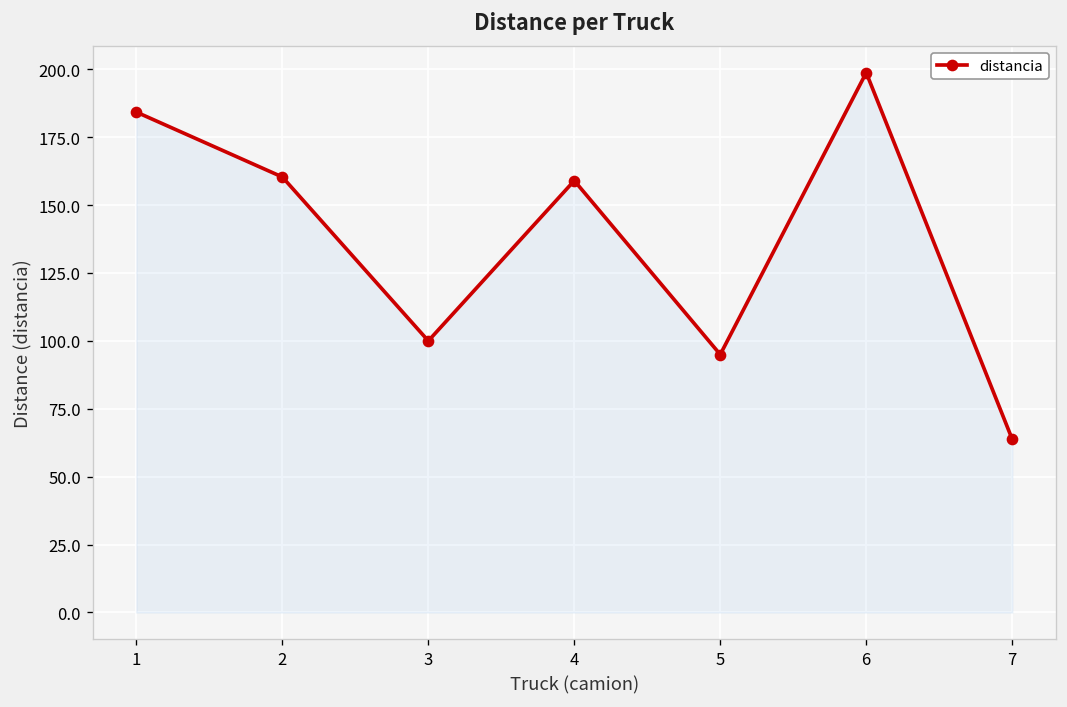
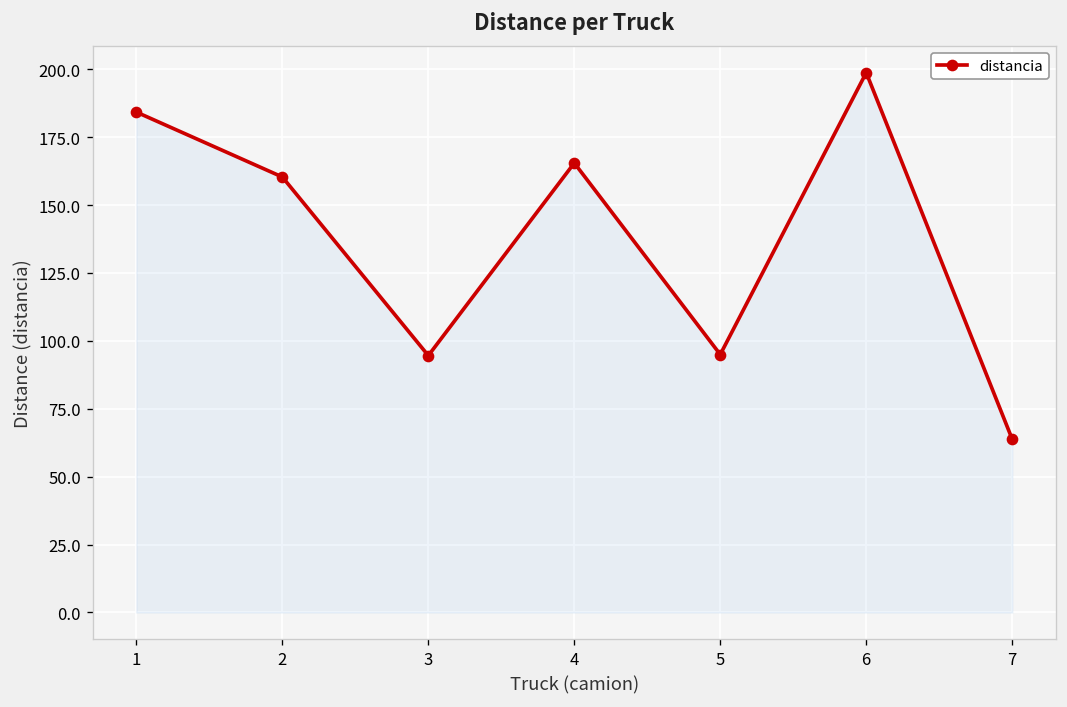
3: 100 -> 95
4: 159 -> 165
